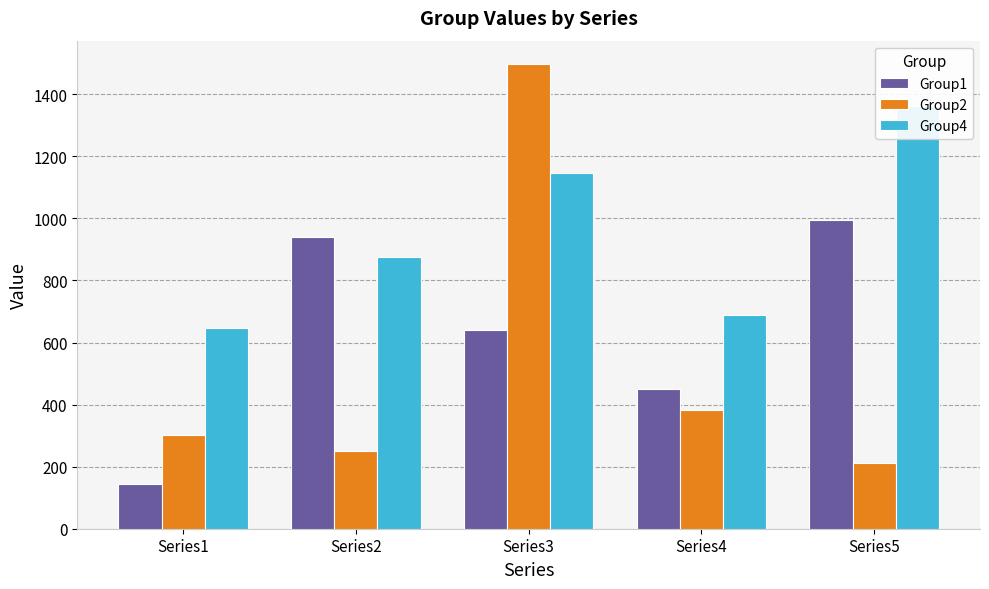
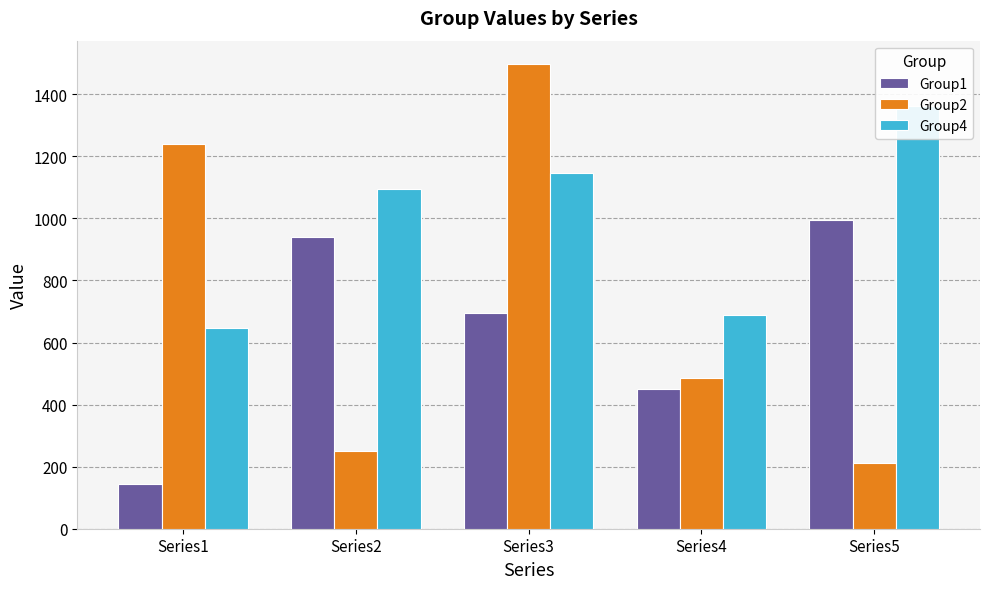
Group2, Series1: 300 -> 1240
Group4, Series2: 880 -> 1100
Group1, Series3: 640 -> 690
Group2, Series4: 380 -> 490
